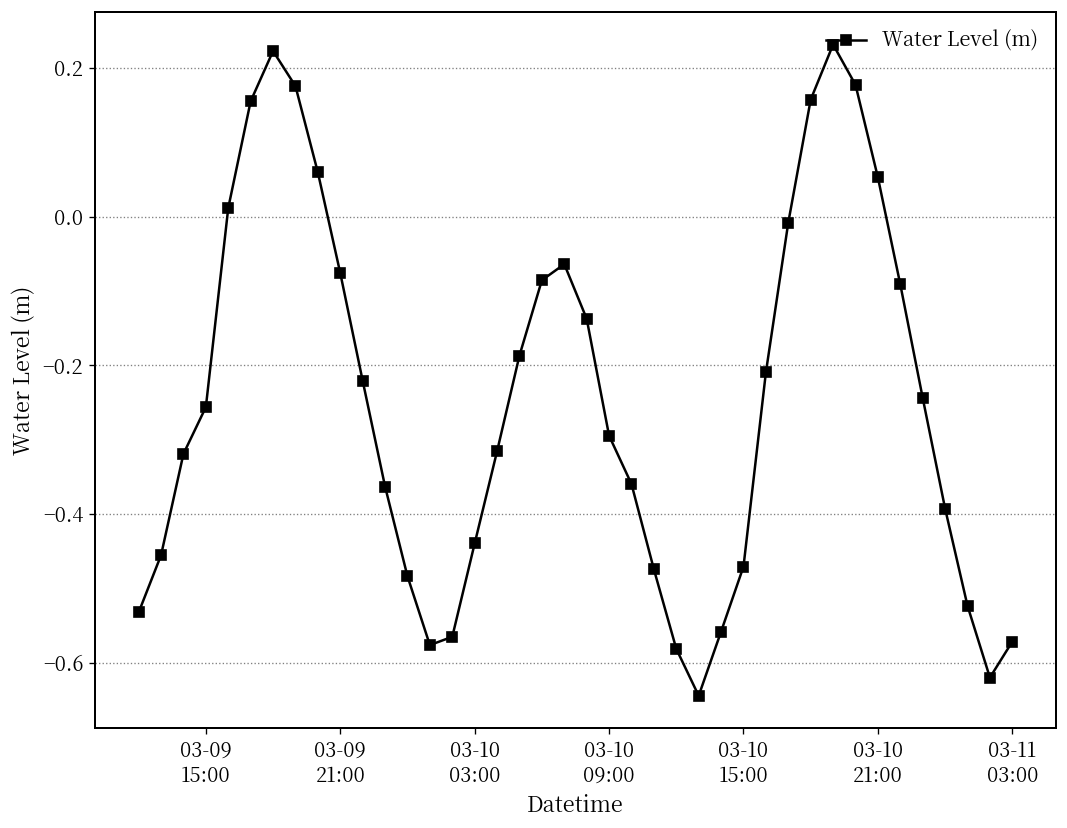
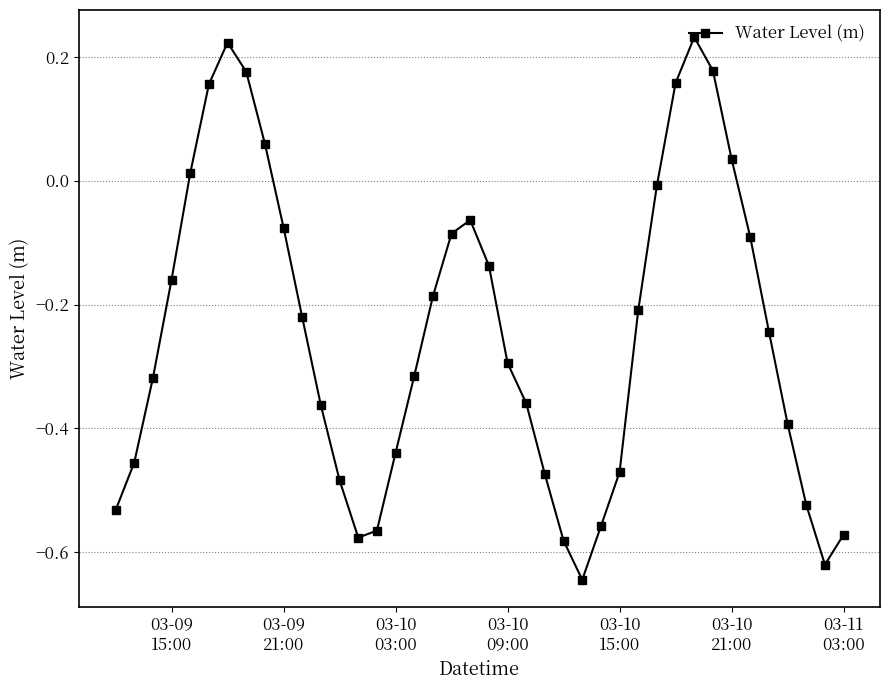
03-09 15:00: -0.26 -> -0.16
03-10 21:00: 0.05 -> 0.03
